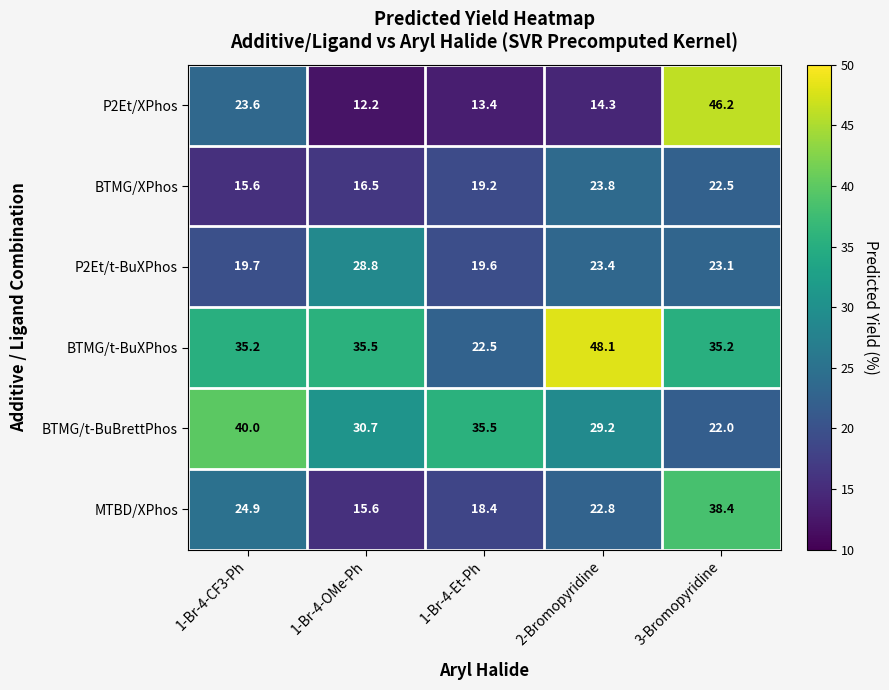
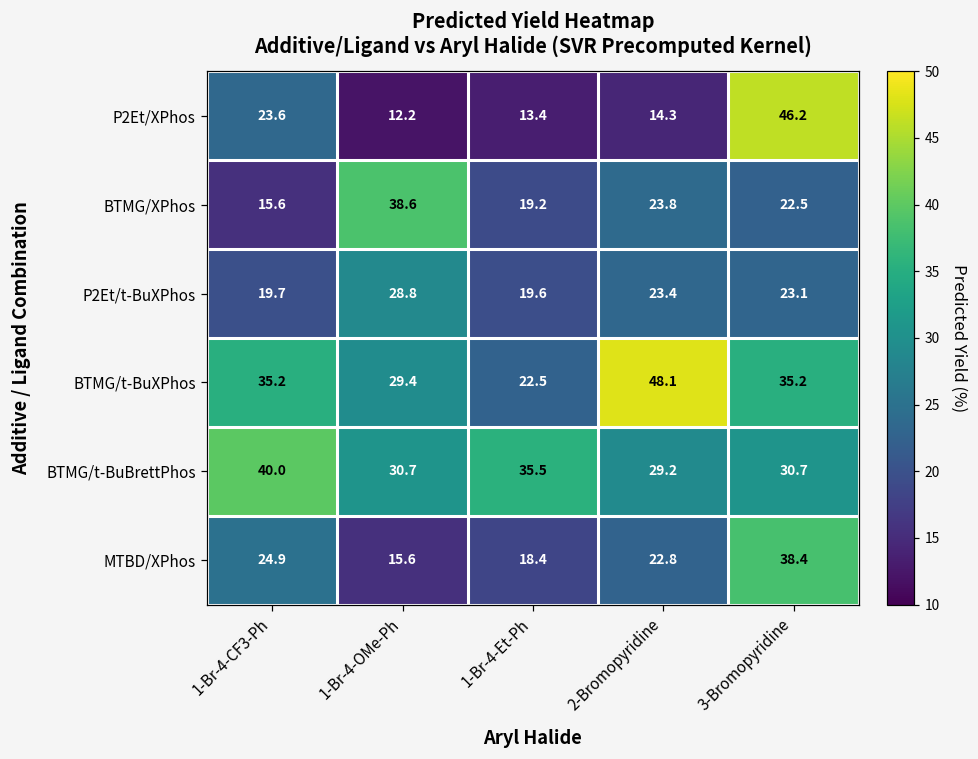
BTMG/XPhos, 1-Br-4-OMe-Ph: 16.5 -> 38.6
BTMG/t-BuXPhos, 1-Br-4-OMe-Ph: 35.5 -> 29.4
BTMG/t-BuBrettPhos, 3-Bromopyridine: 22.0 -> 30.7
